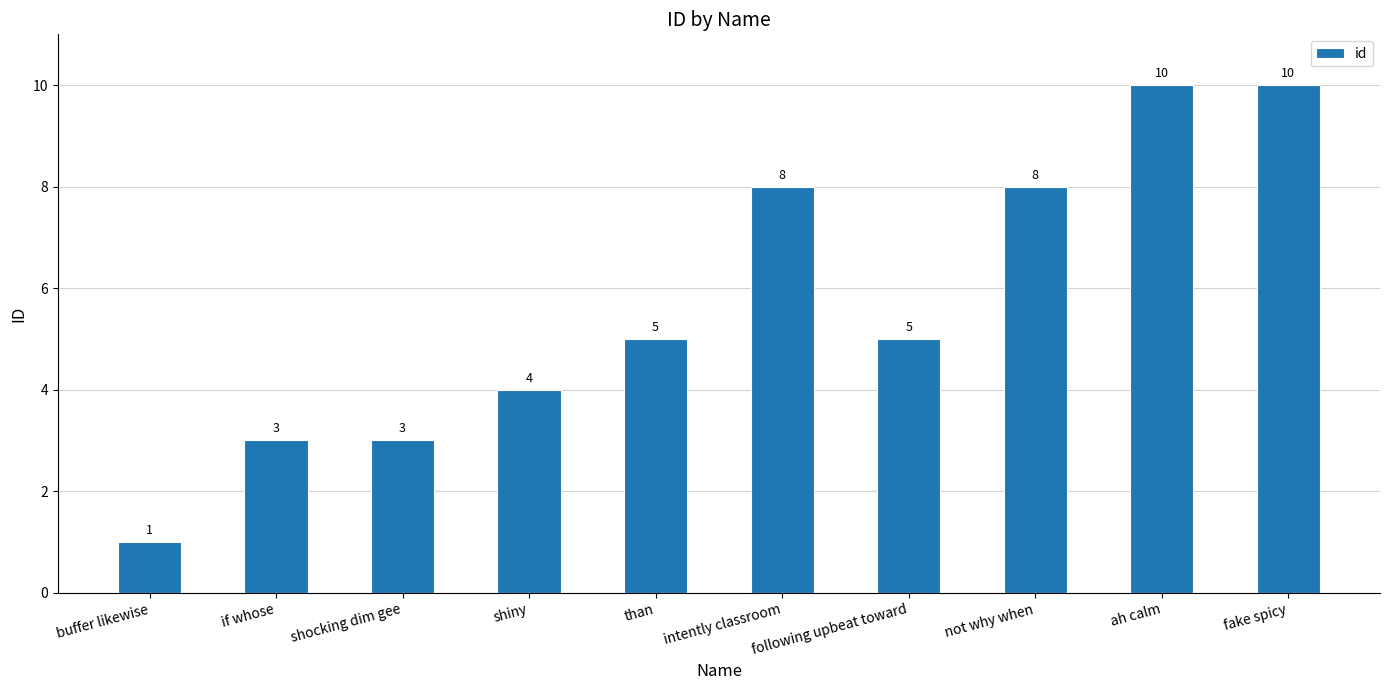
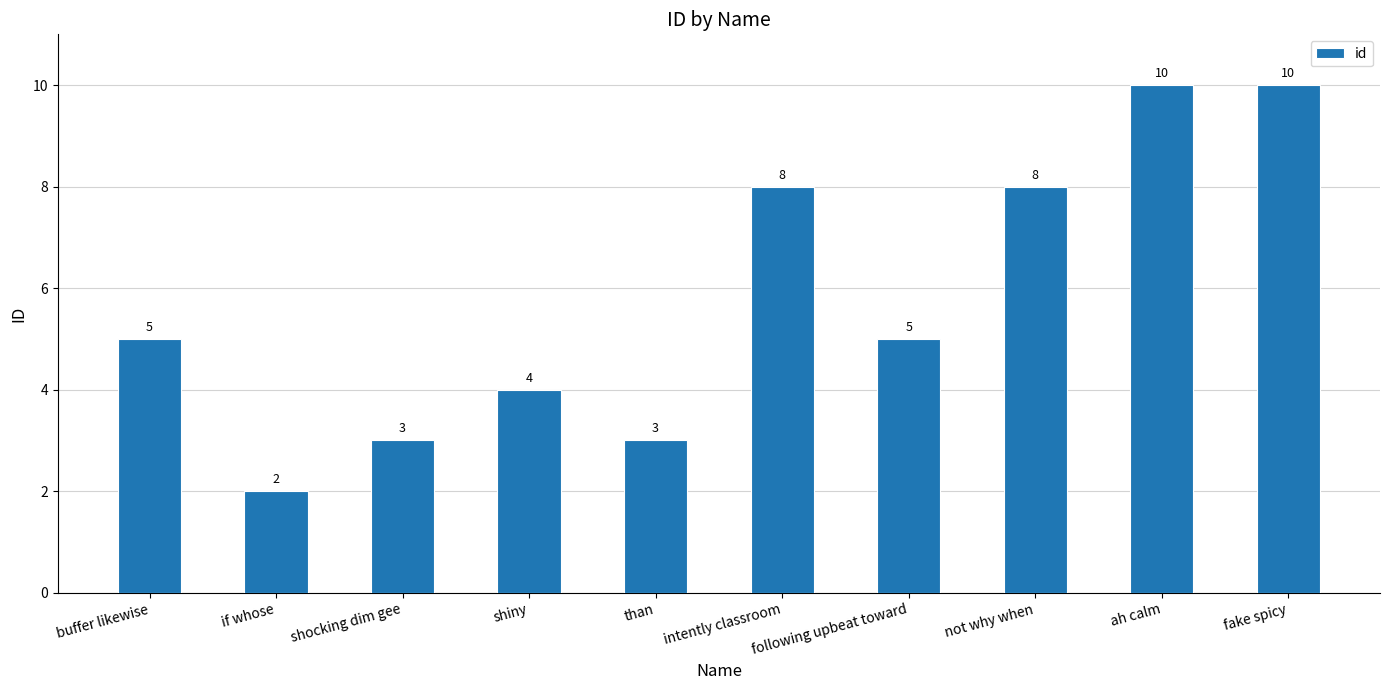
buffer likewise: 1 -> 5
if whose: 3 -> 2
than: 5 -> 3
